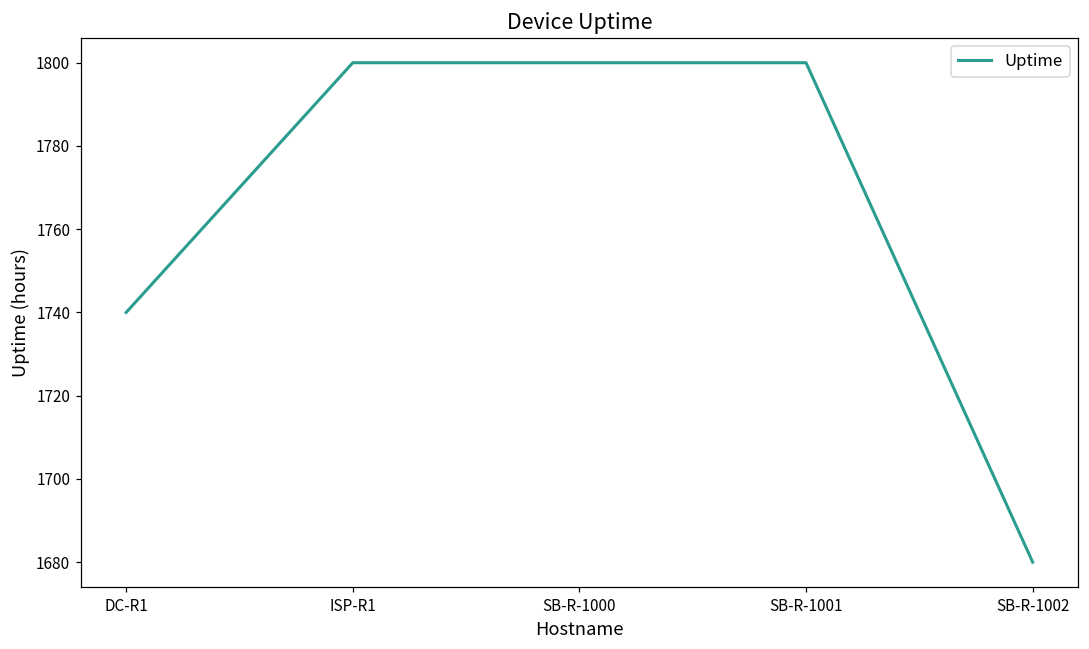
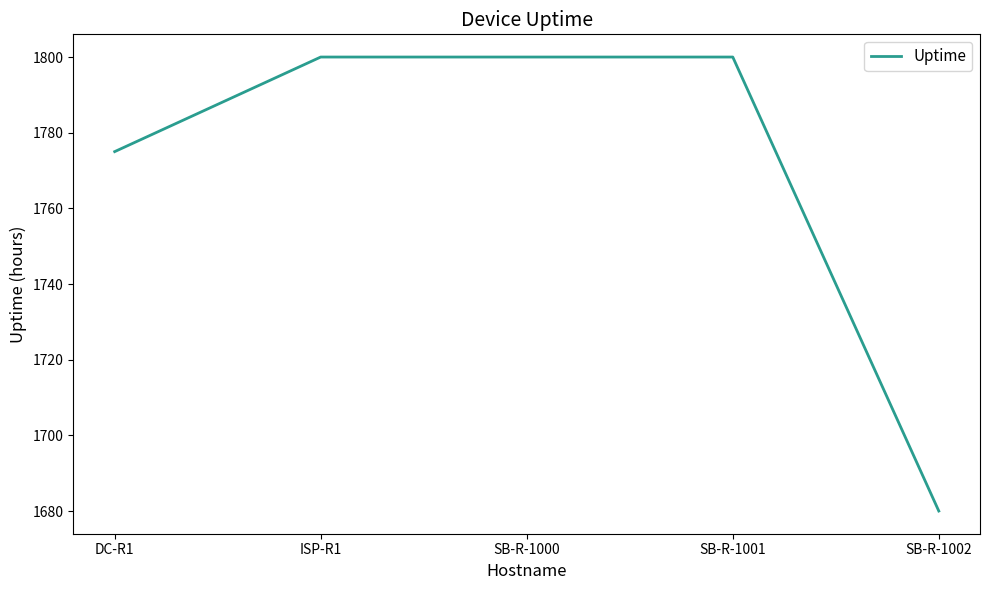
DC-R1: 1740 -> 1775
